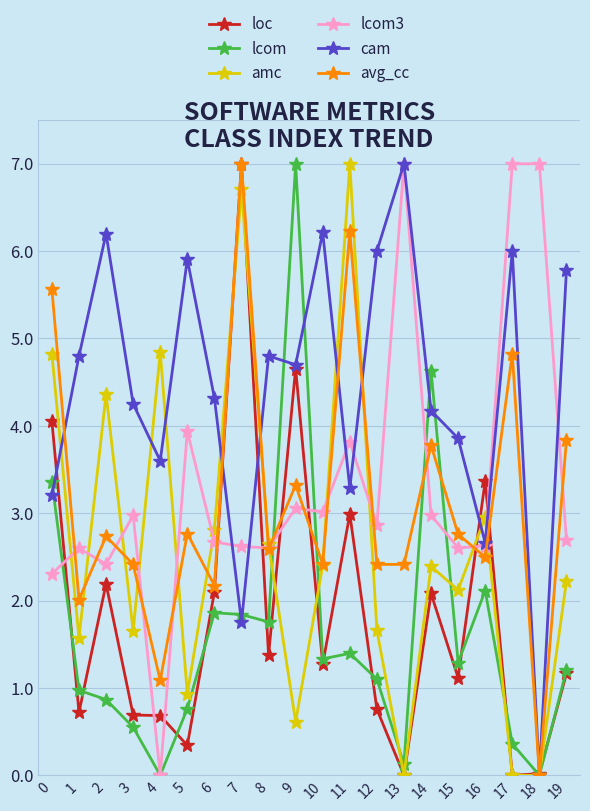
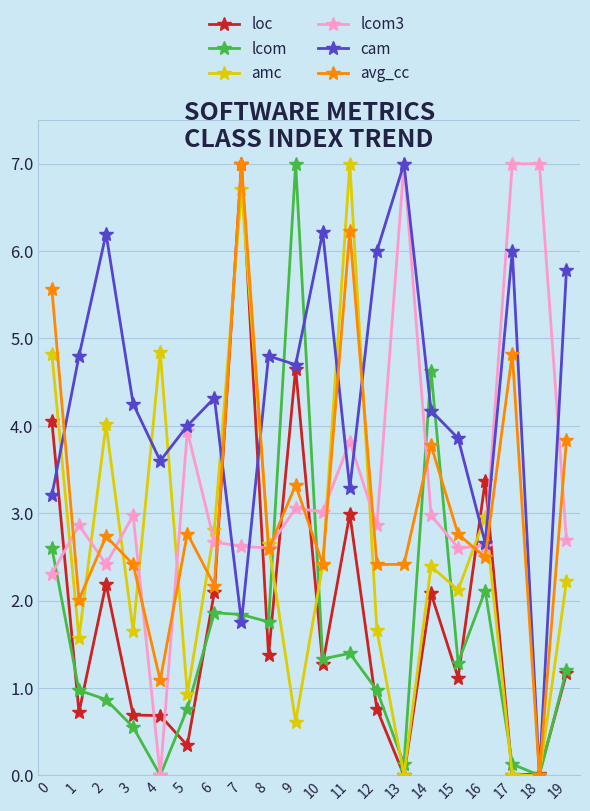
lcom, 0: 3.4 -> 2.6
lcom3, 1: 2.6 -> 2.9
amc, 2: 4.4 -> 4.0
cam, 5: 5.9 -> 4.0
lcom, 12: 1.1 -> 1.0
lcom, 17: 0.4 -> 0.1
